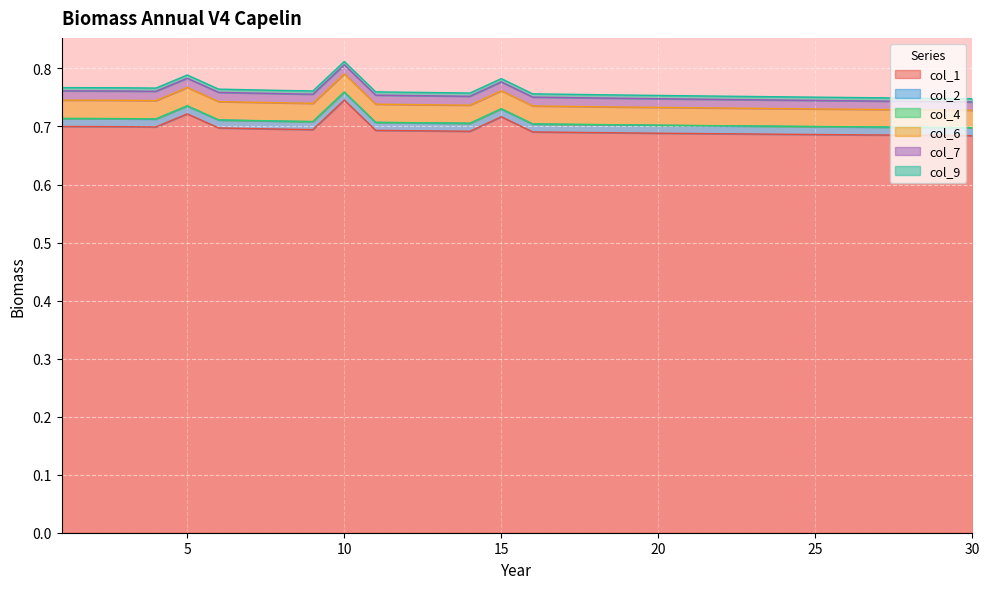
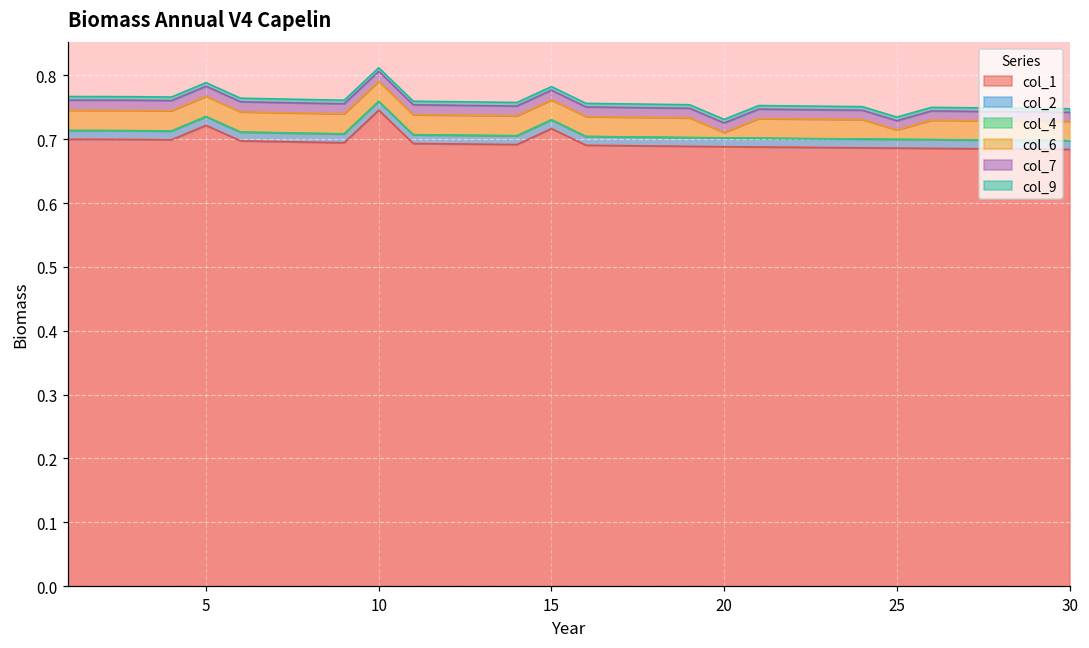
col_6, 20: 0.03 -> 0.01
col_6, 25: 0.03 -> 0.01
